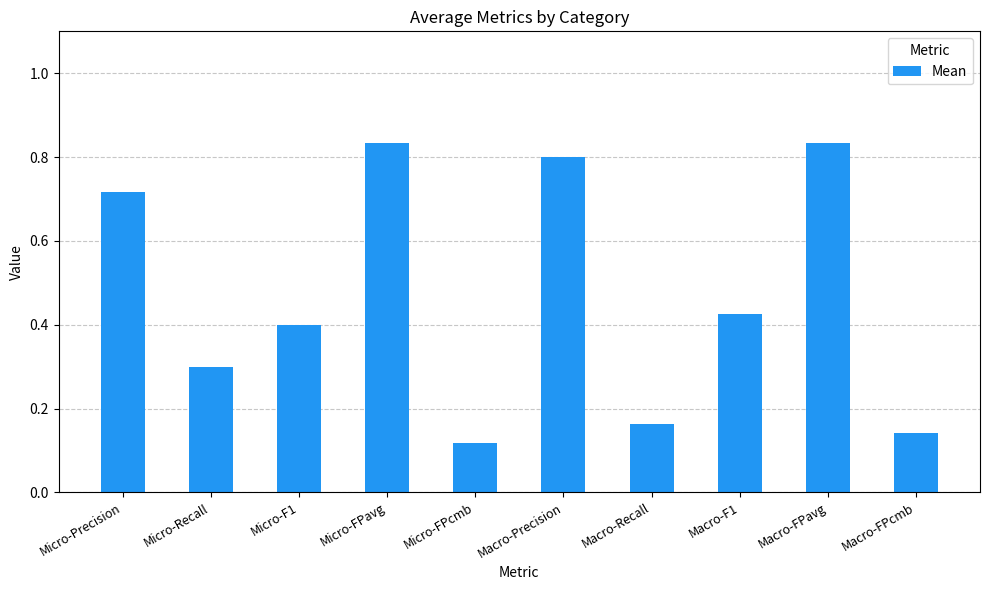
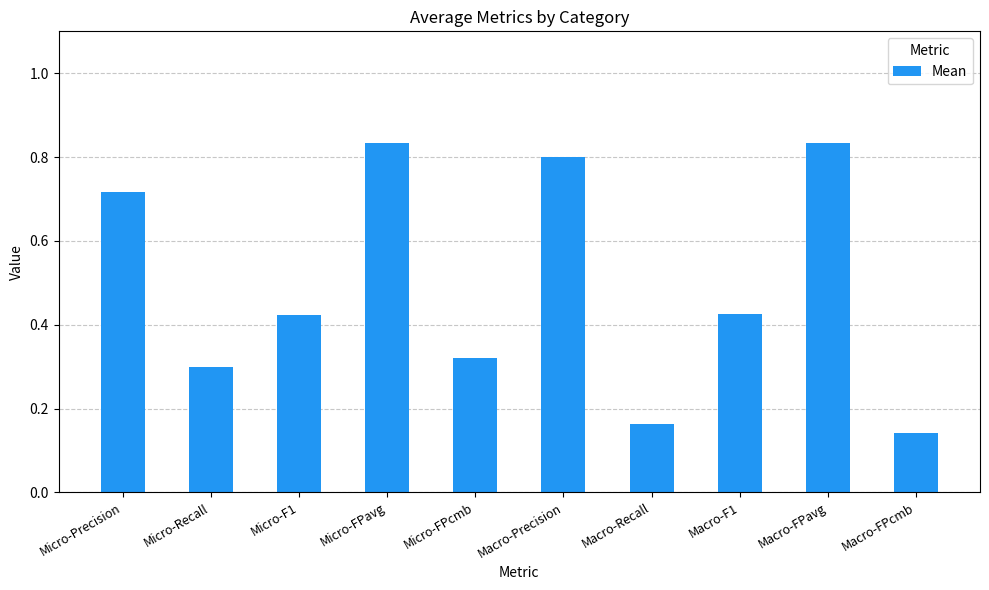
Micro-F1: 0.40 -> 0.42
Micro-FPcmb: 0.12 -> 0.32
